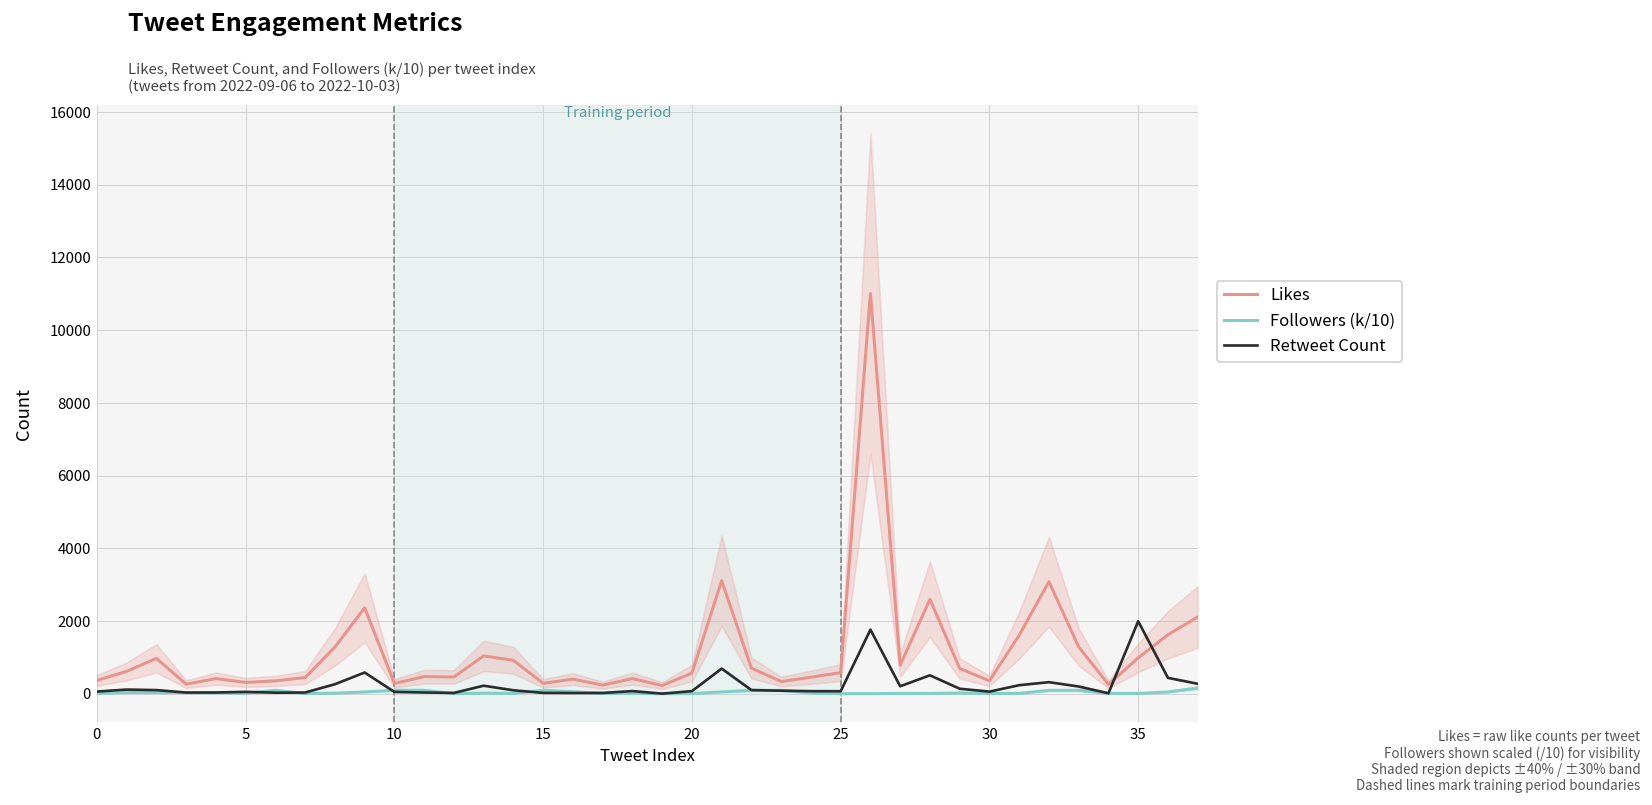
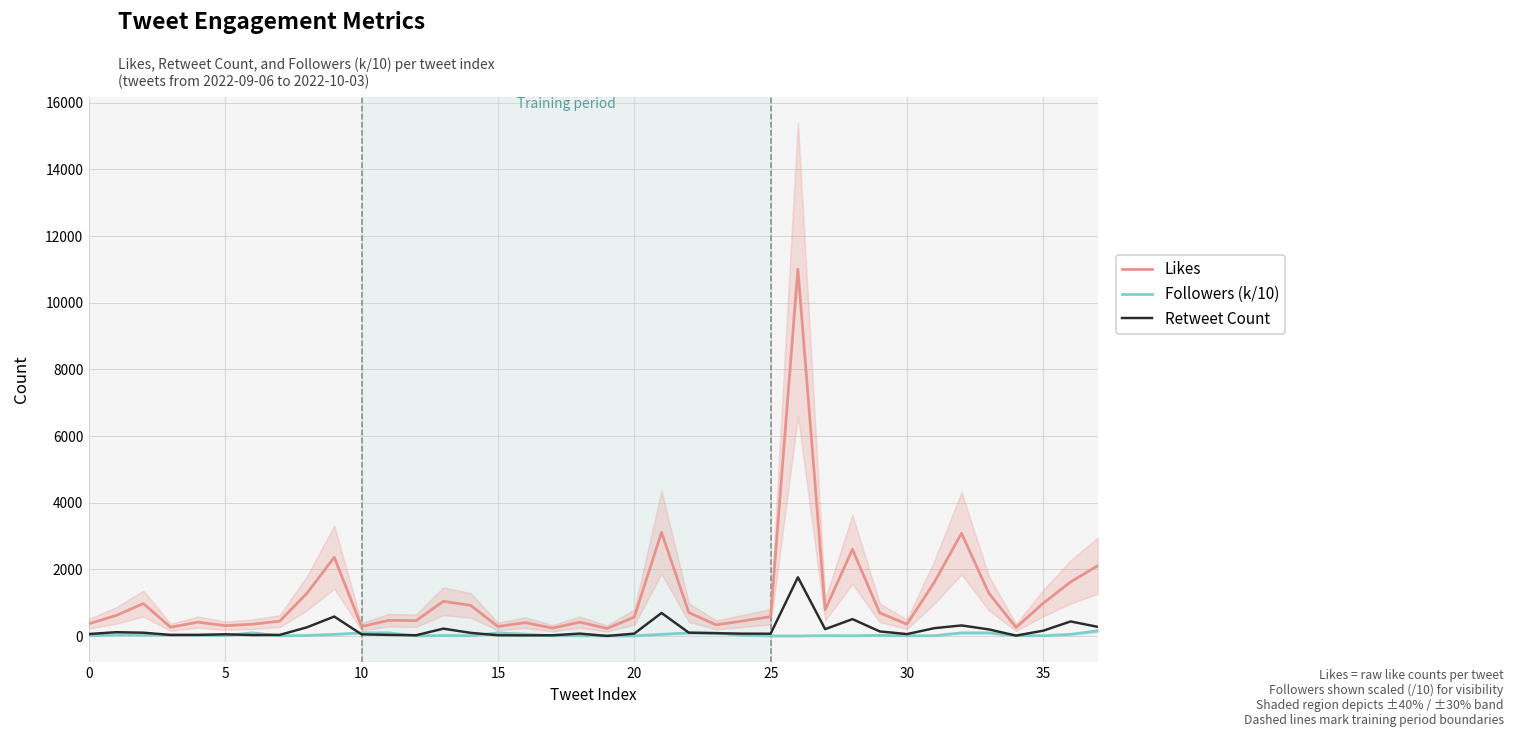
Retweet Count, 35: 2000 -> 200
